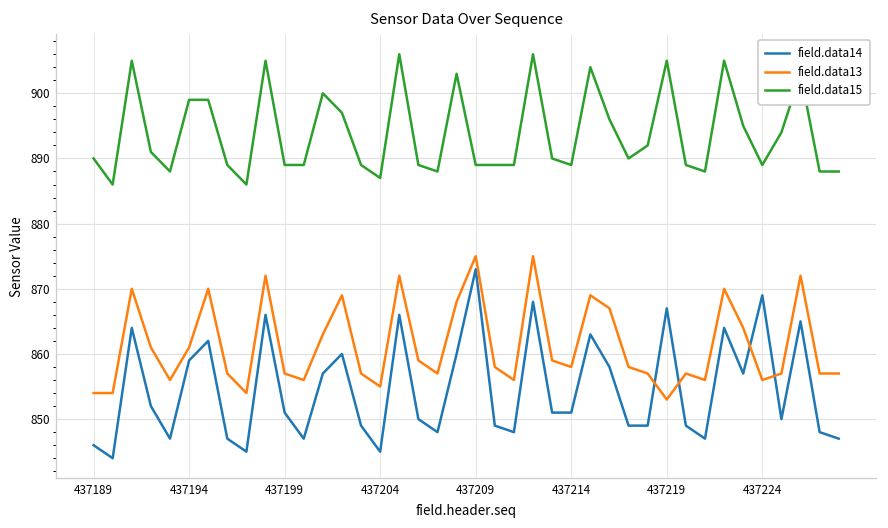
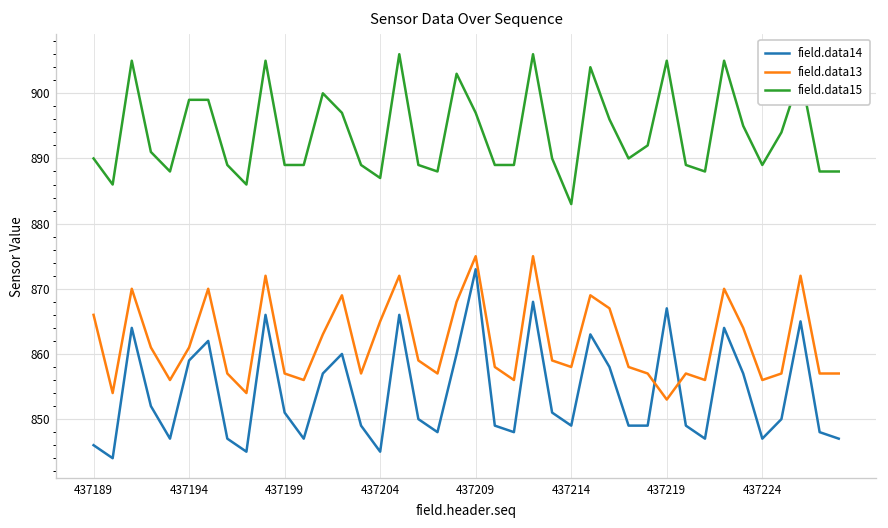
field.data13, 437189: 854 -> 866
field.data13, 437204: 855 -> 865
field.data15, 437209: 889 -> 897
field.data14, 437214: 851 -> 849
field.data15, 437214: 889 -> 883
field.data14, 437224: 869 -> 847
